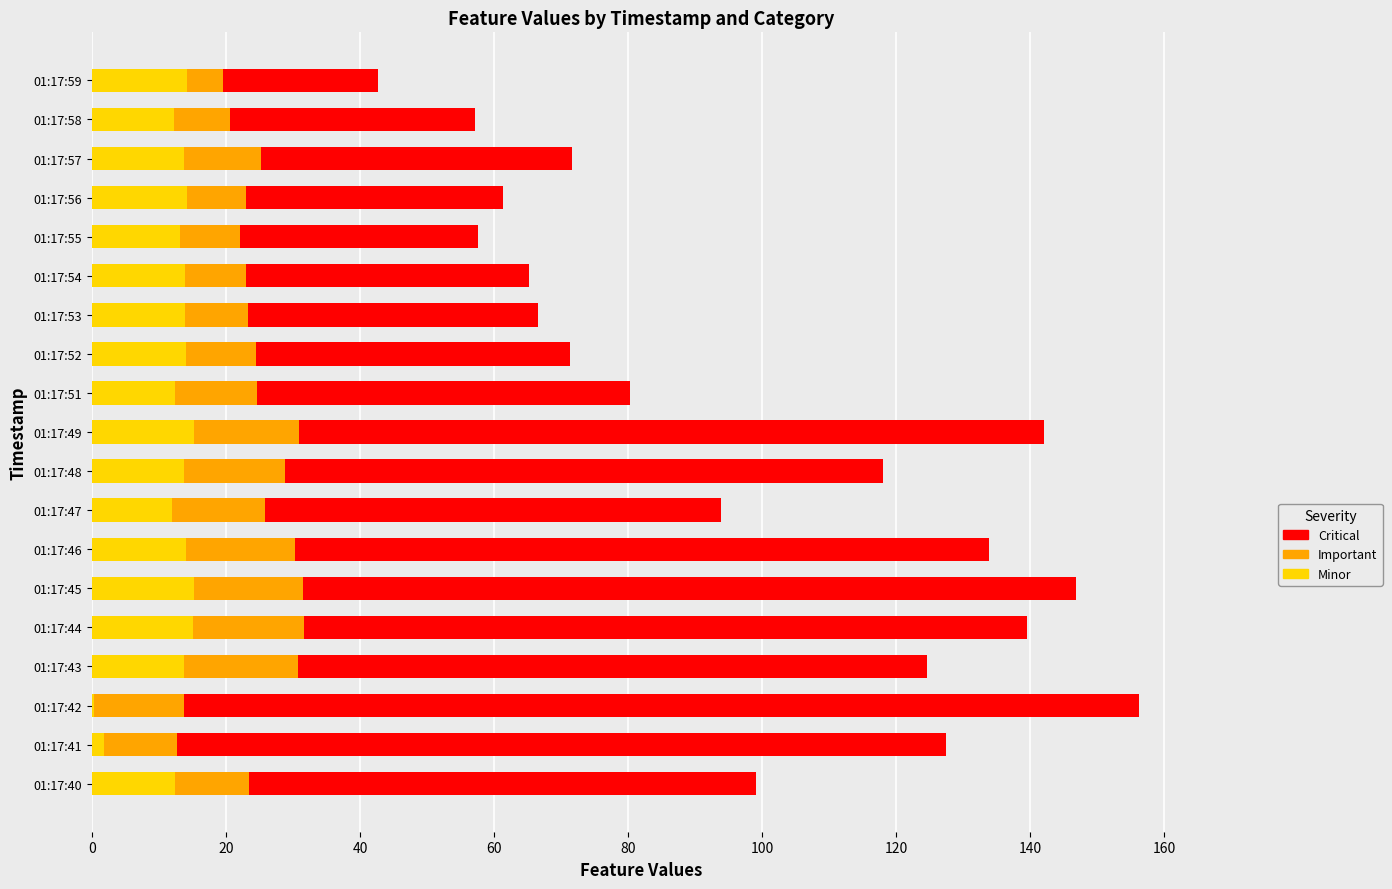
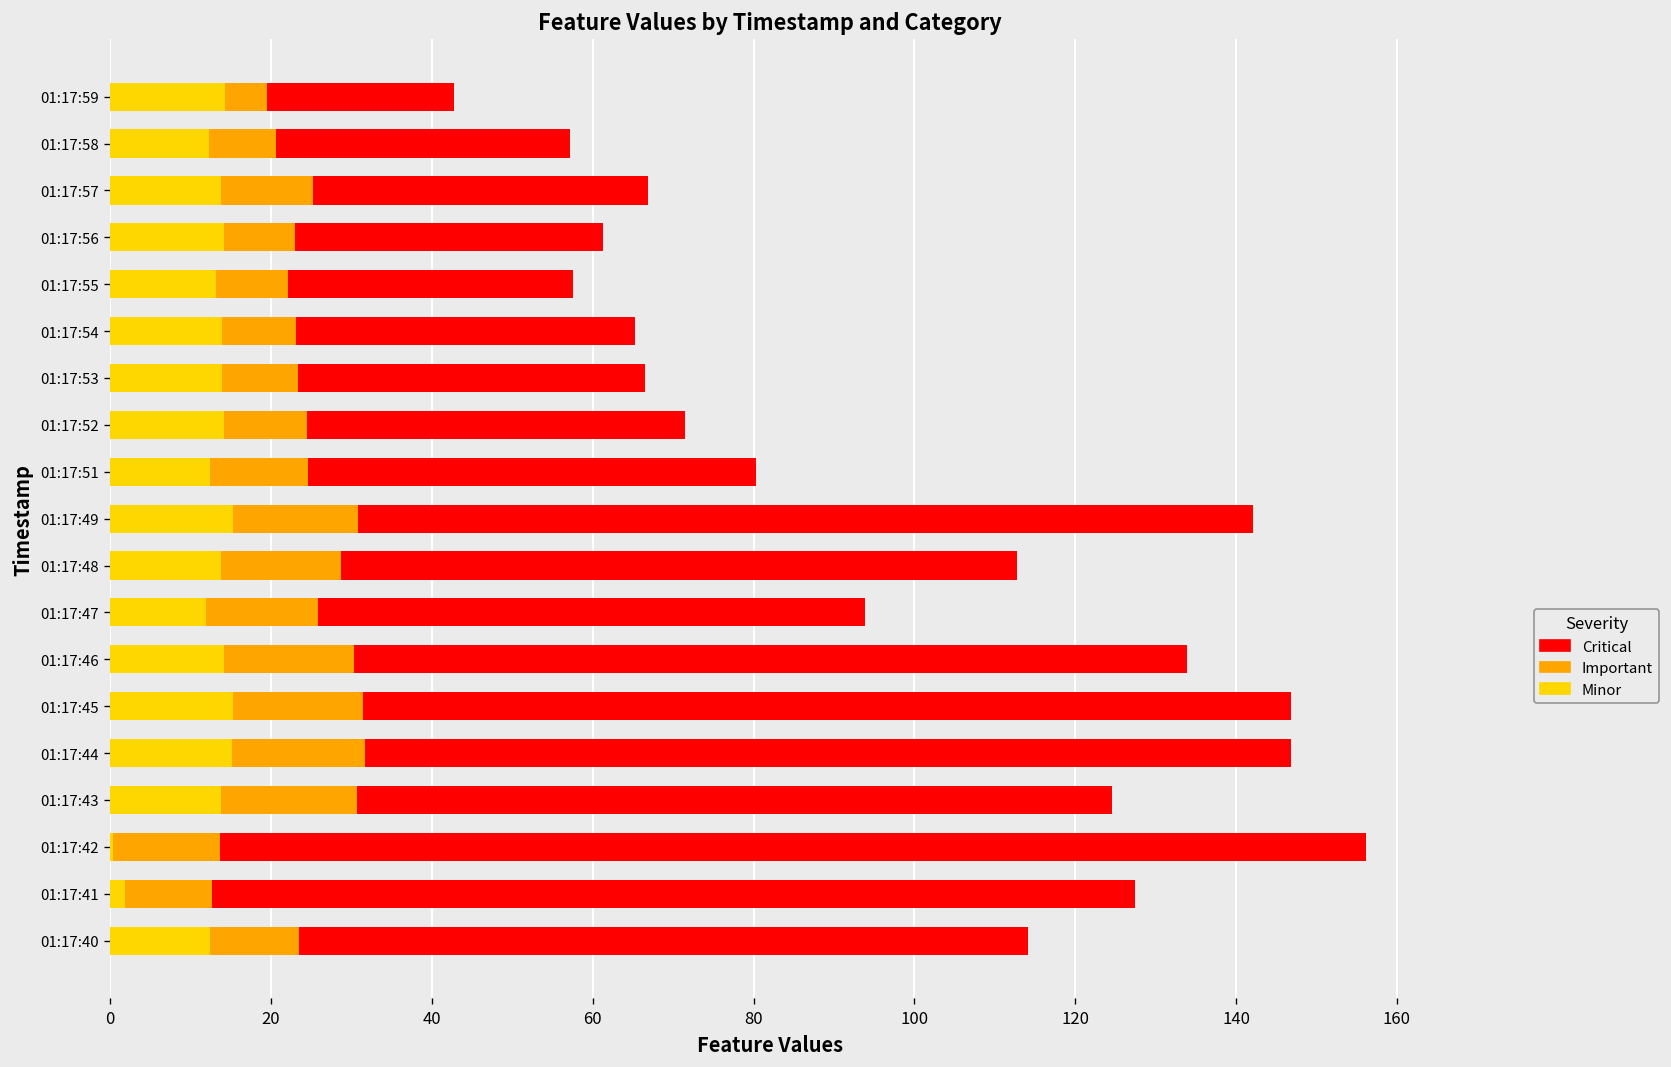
Critical, 01:17:57: 46 -> 42
Critical, 01:17:48: 89 -> 84
Critical, 01:17:44: 108 -> 115
Critical, 01:17:40: 76 -> 91
